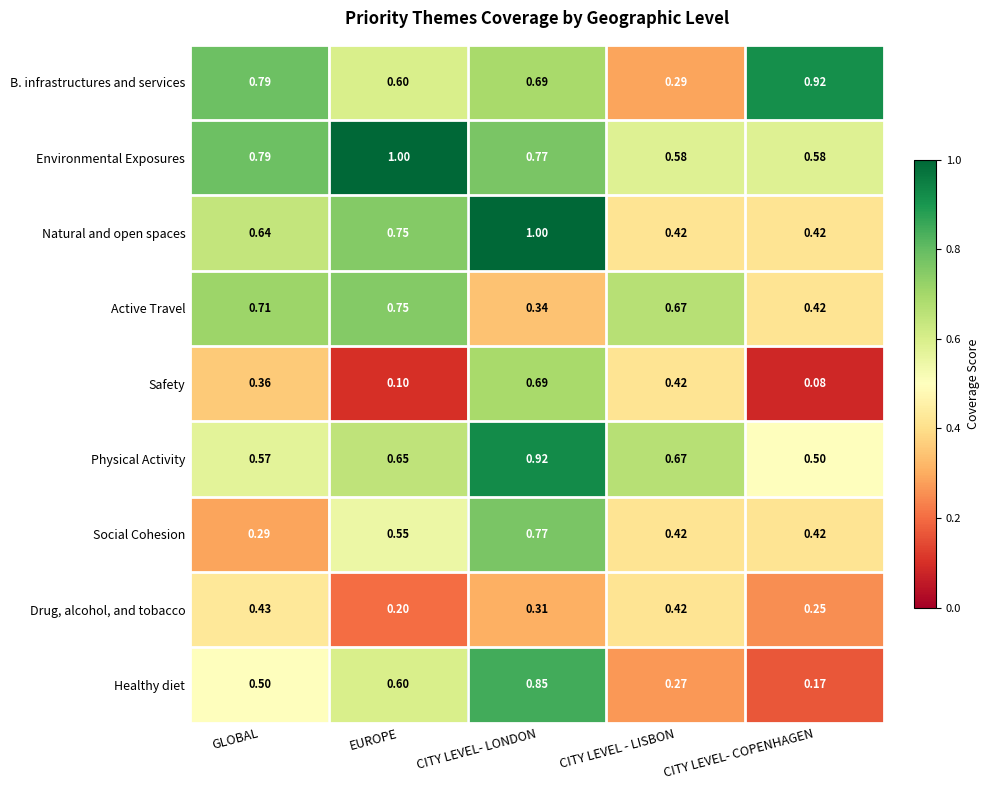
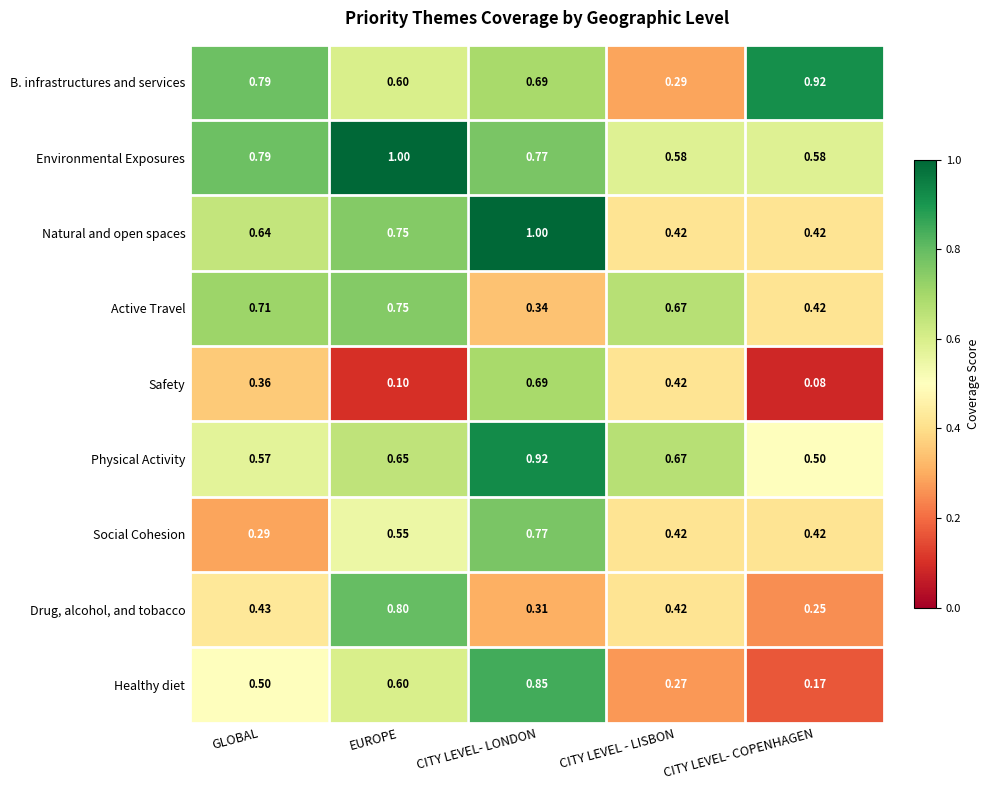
Drug, alcohol, and tobacco, EUROPE: 0.20 -> 0.80
